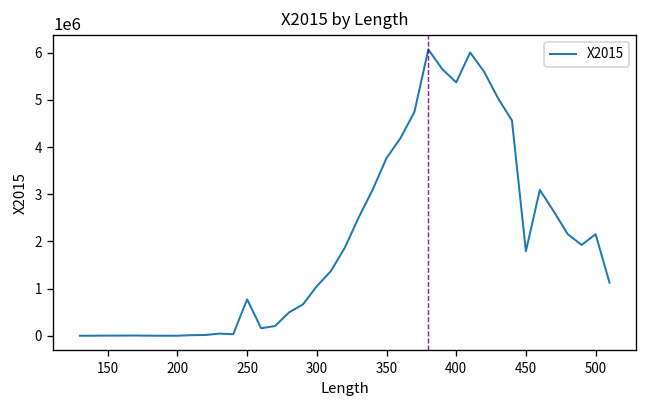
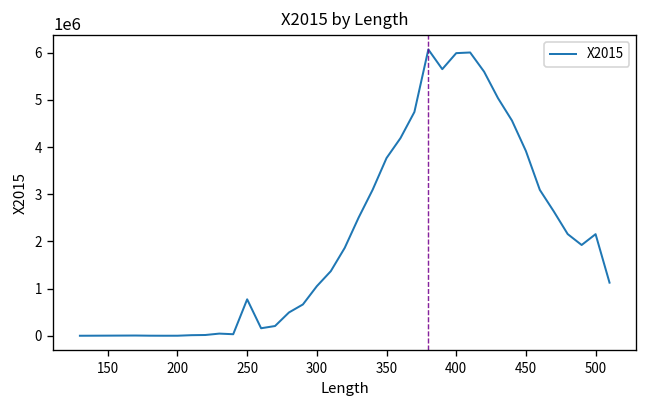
400: 5400000 -> 6000000
450: 1800000 -> 3900000
